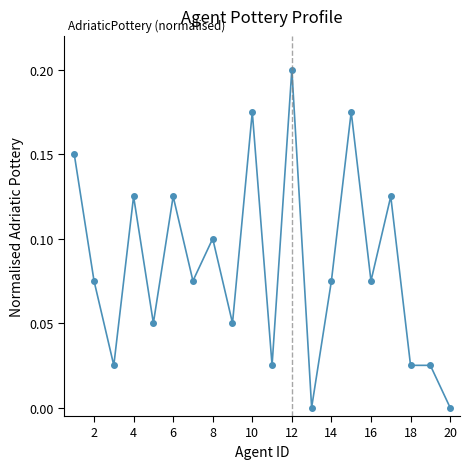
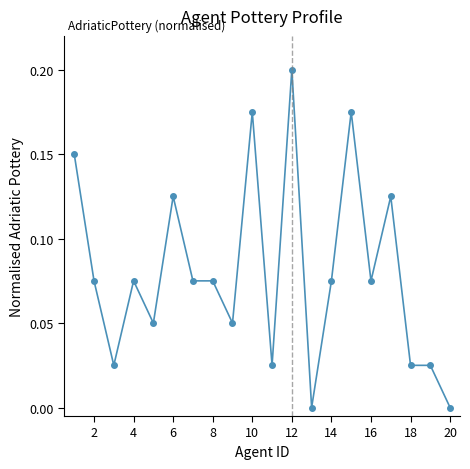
4: 0.125 -> 0.075
8: 0.100 -> 0.075
